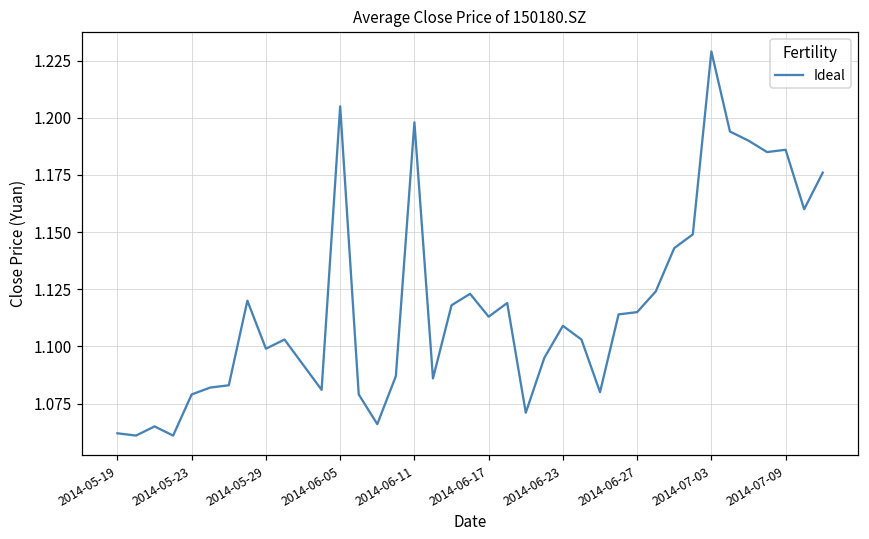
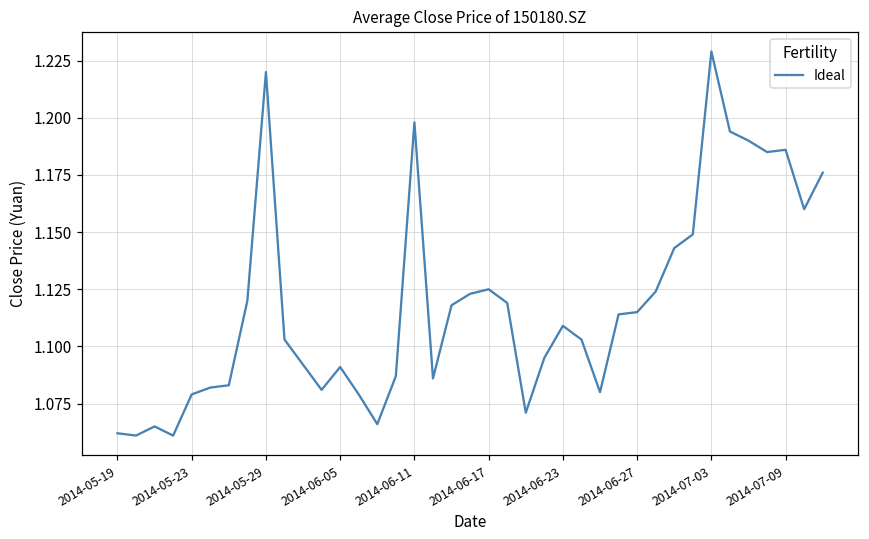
2014-05-29: 1.099 -> 1.220
2014-06-05: 1.205 -> 1.091
2014-06-17: 1.113 -> 1.125
